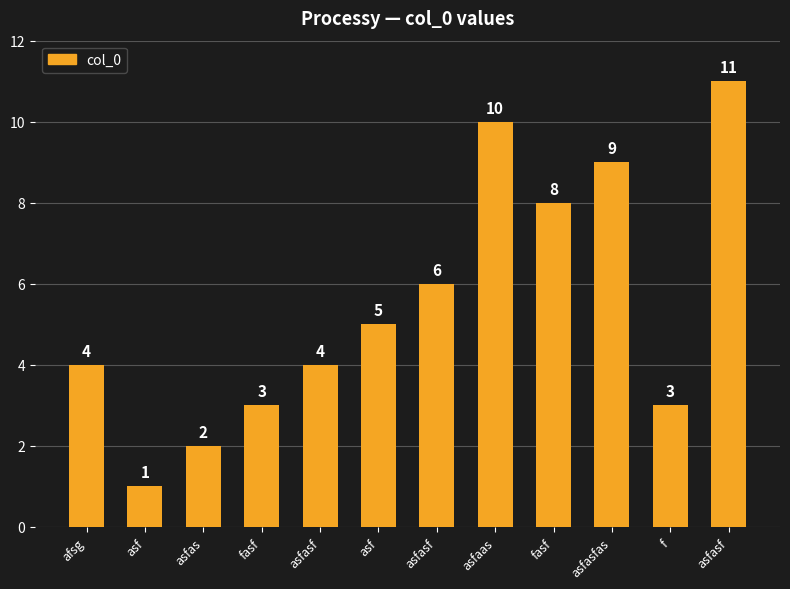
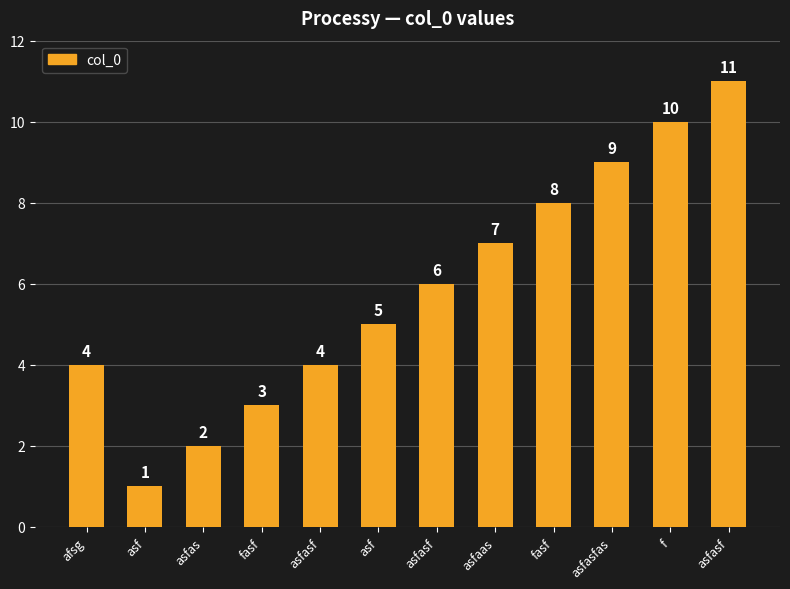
asfaas: 10 -> 7
f: 3 -> 10
